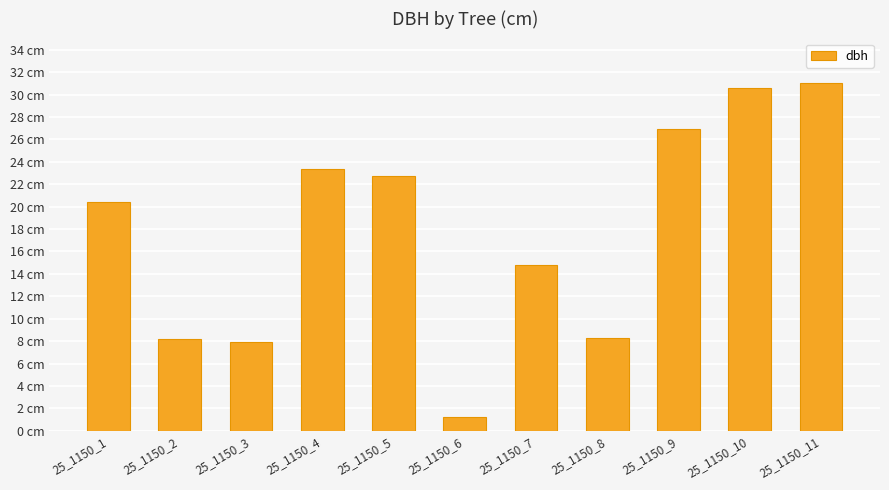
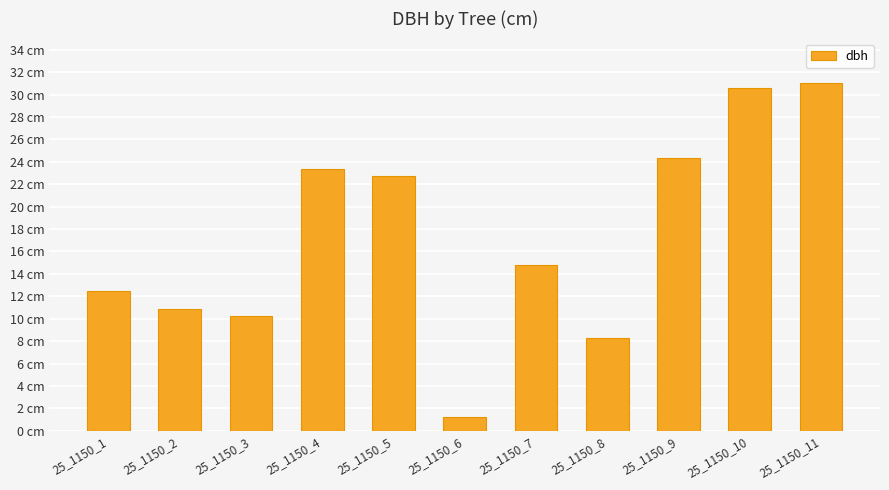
25_1150_1: 20.4 cm -> 12.5 cm
25_1150_2: 8.2 cm -> 10.9 cm
25_1150_3: 7.9 cm -> 10.2 cm
25_1150_9: 26.9 cm -> 24.4 cm
